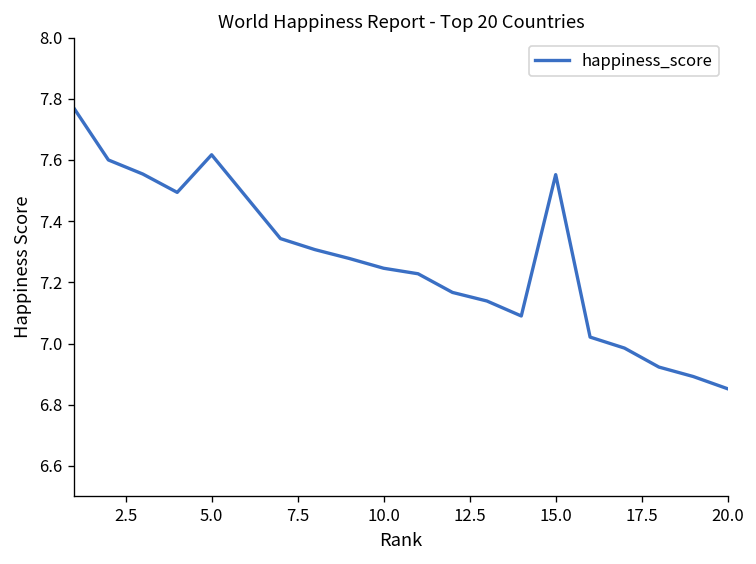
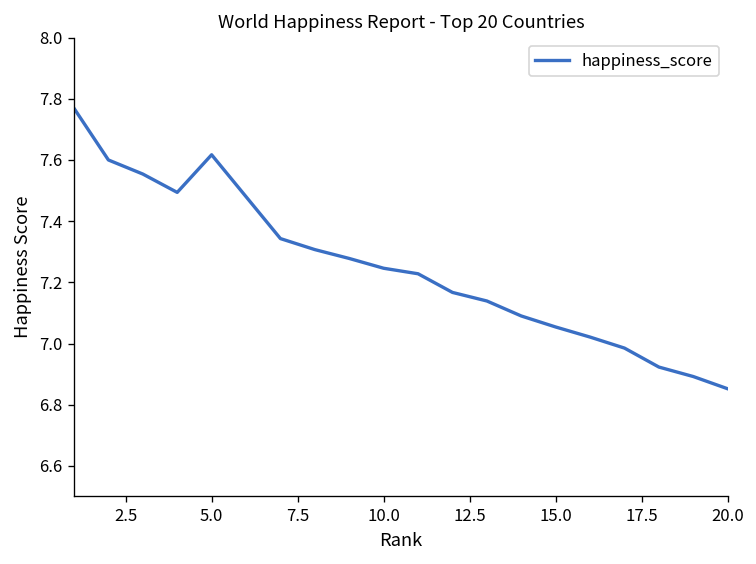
15.0: 7.55 -> 7.05
